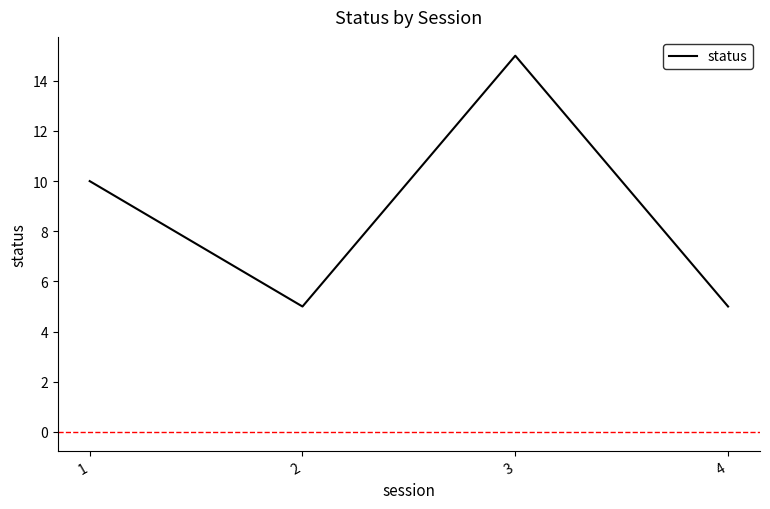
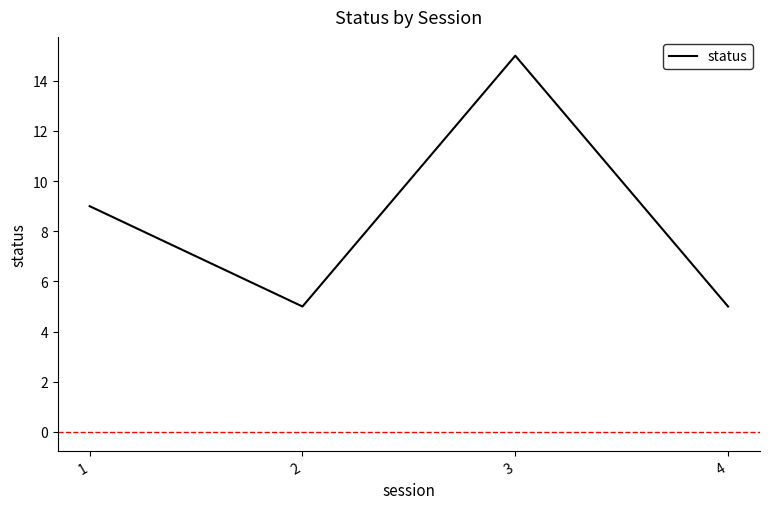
1: 10 -> 9
